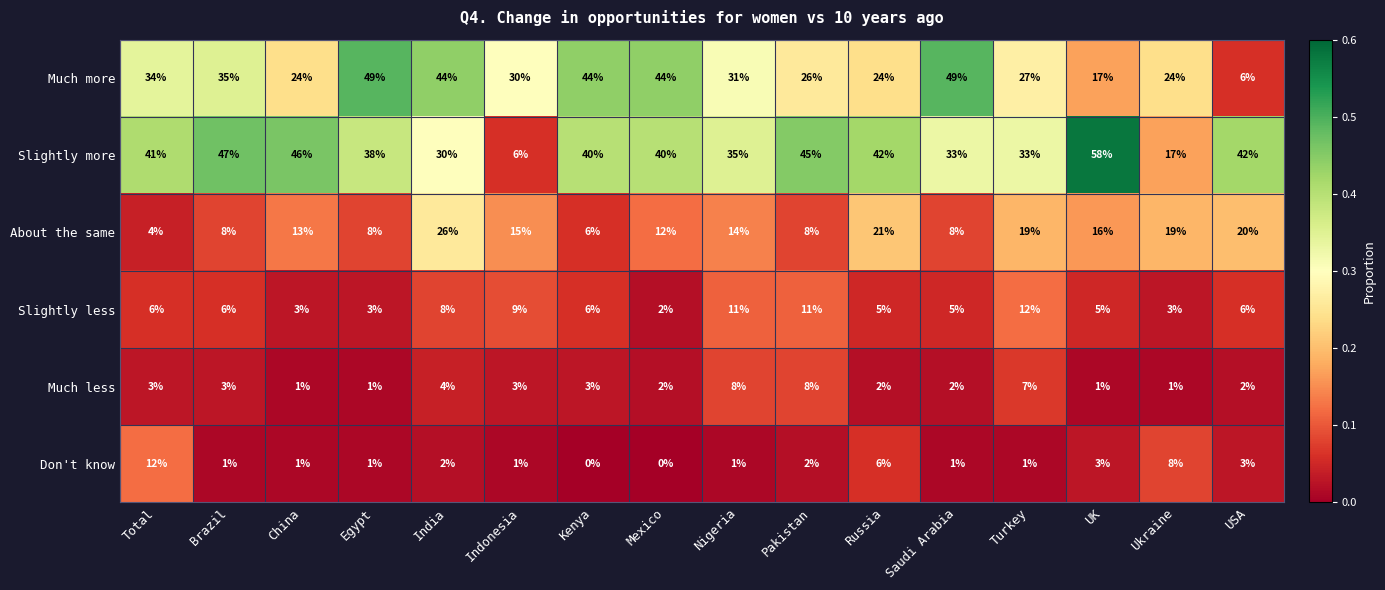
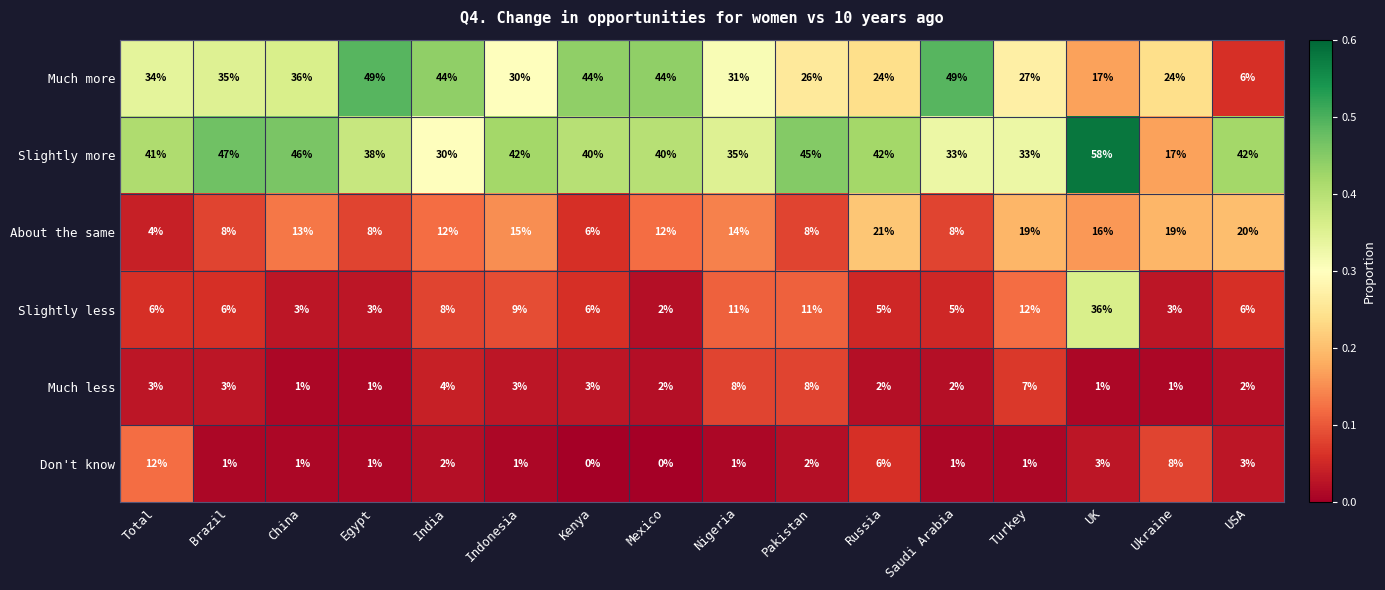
Much more, China: 24% -> 36%
Slightly more, Indonesia: 6% -> 42%
About the same, India: 26% -> 12%
Slightly less, UK: 5% -> 36%
